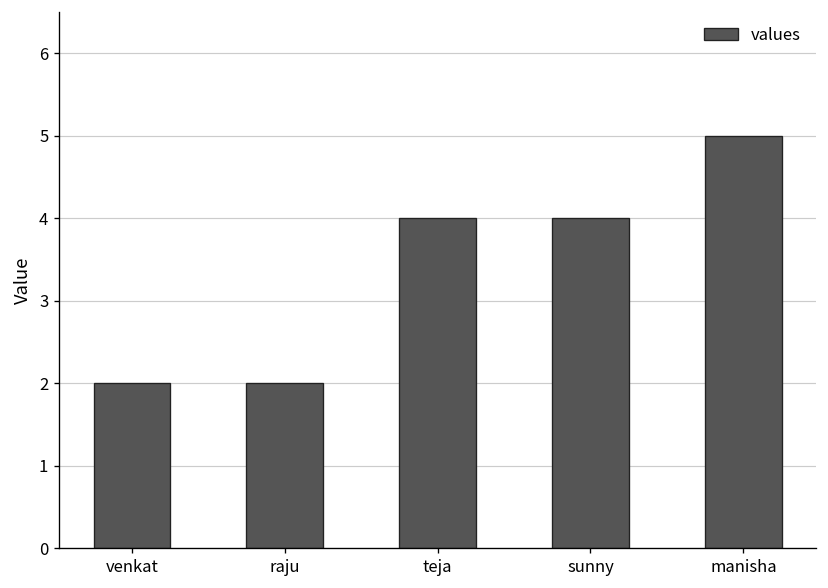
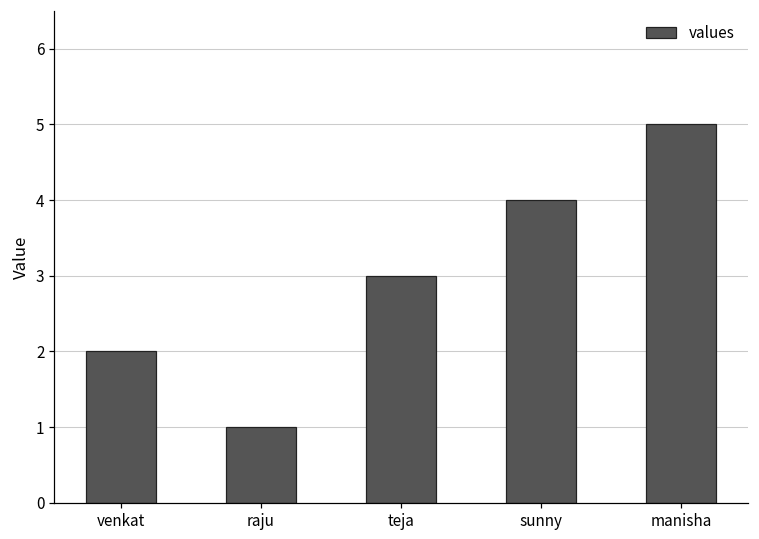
raju: 2 -> 1
teja: 4 -> 3
